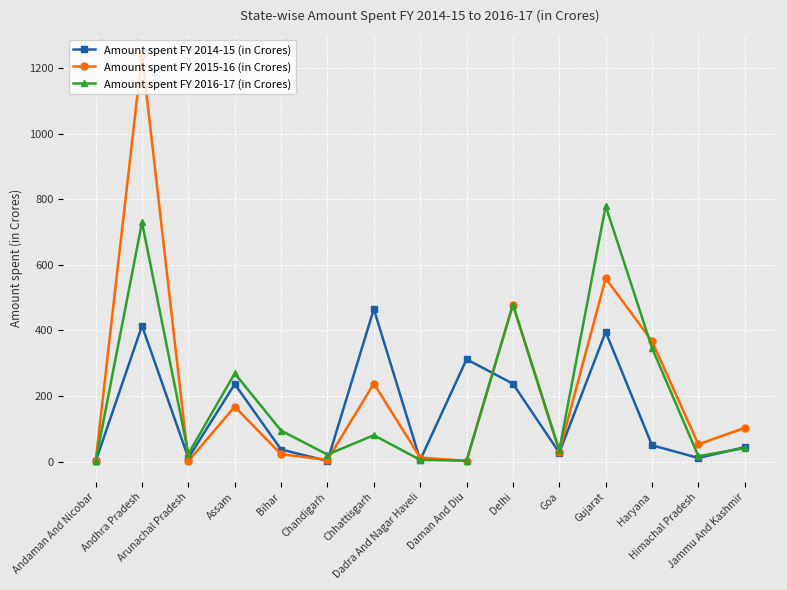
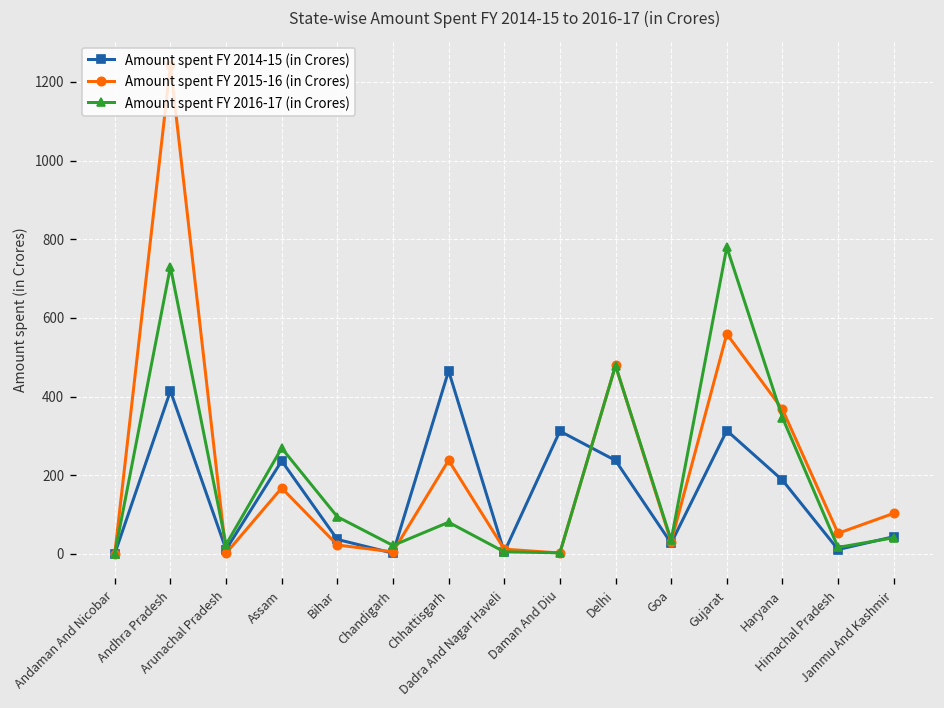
Amount spent FY 2014-15 (in Crores), Gujarat: 400 -> 310
Amount spent FY 2014-15 (in Crores), Haryana: 50 -> 190
